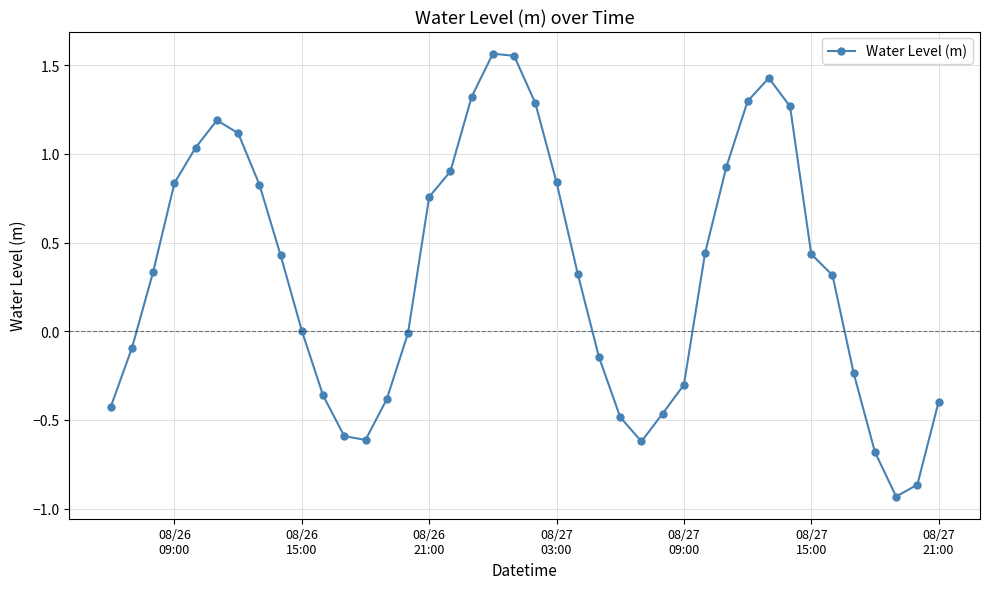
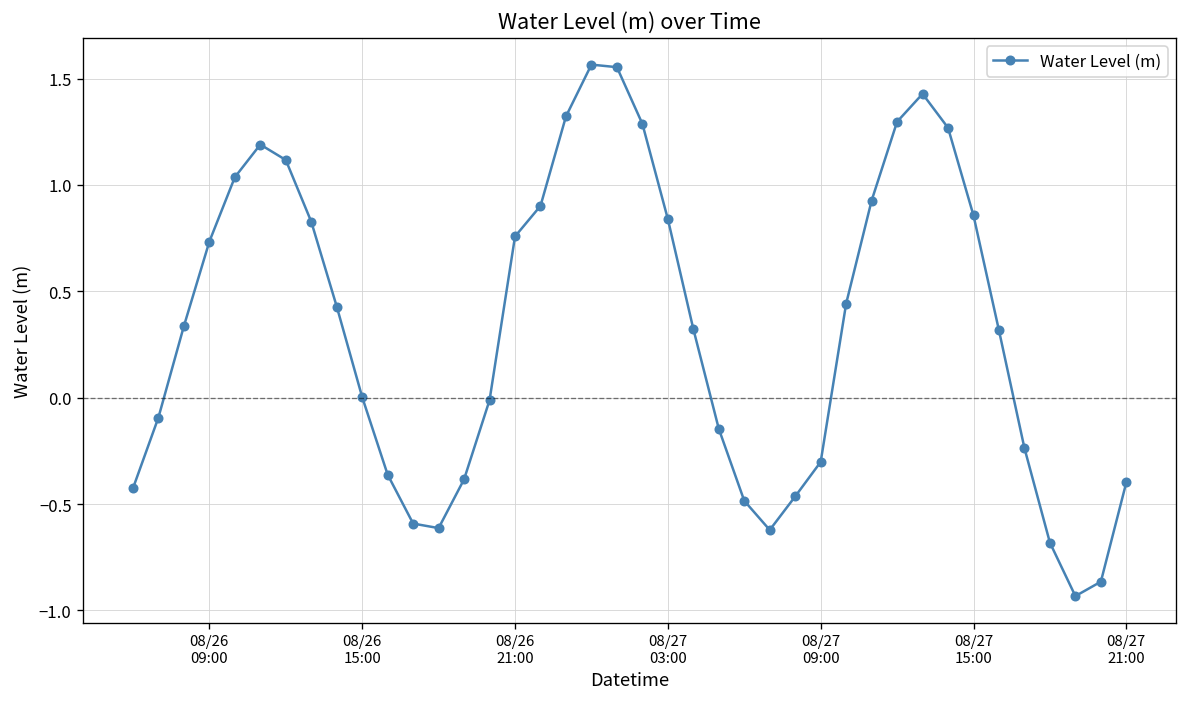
08/26 09:00: 0.84 -> 0.73
08/27 15:00: 0.44 -> 0.86
